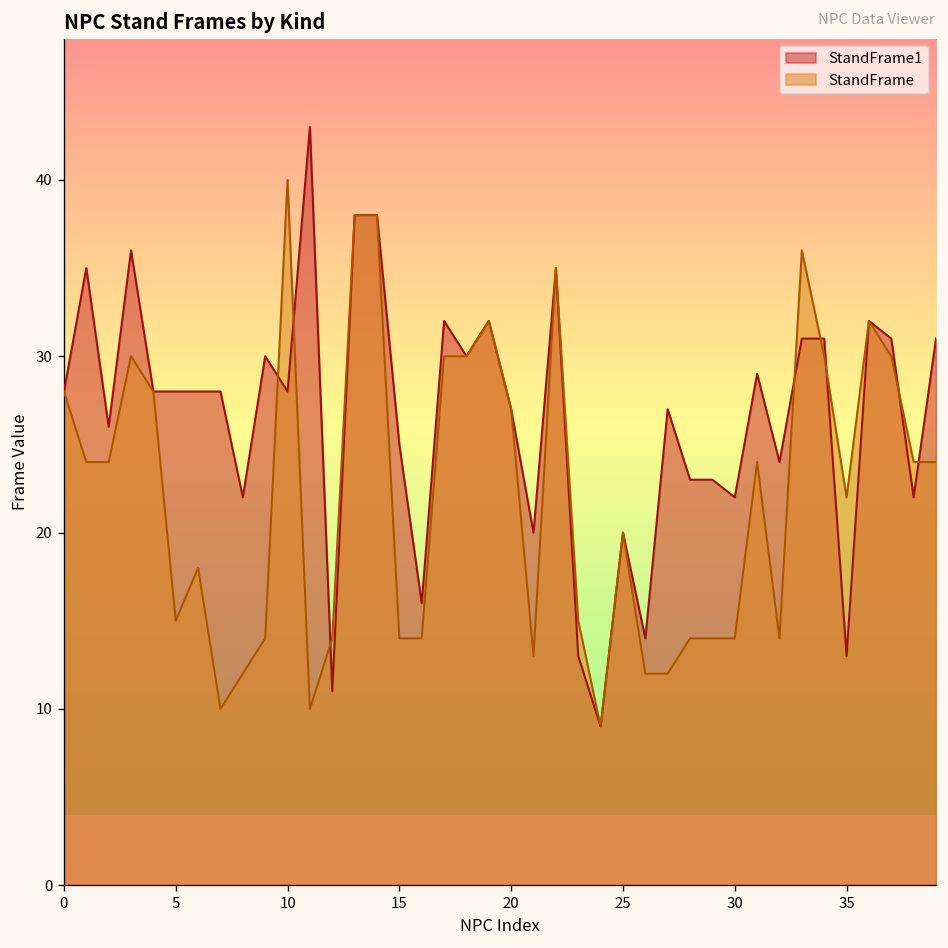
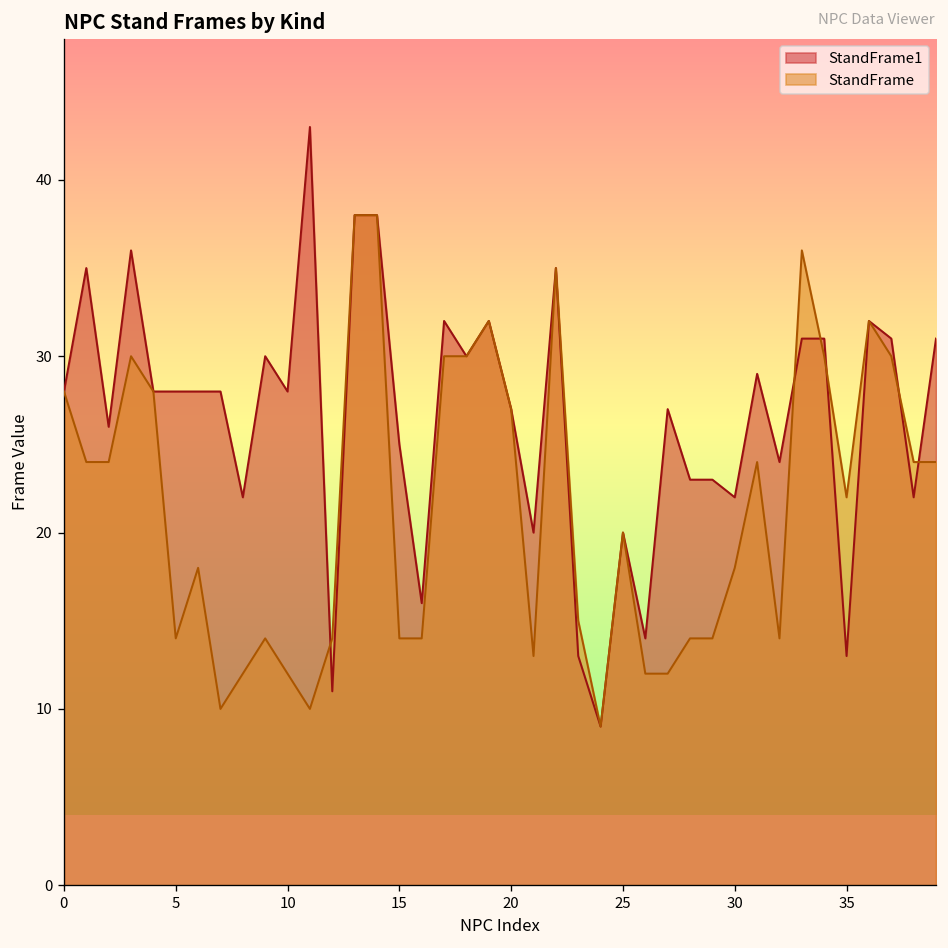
StandFrame, 5: 15 -> 14
StandFrame, 10: 40 -> 12
StandFrame, 30: 14 -> 18
